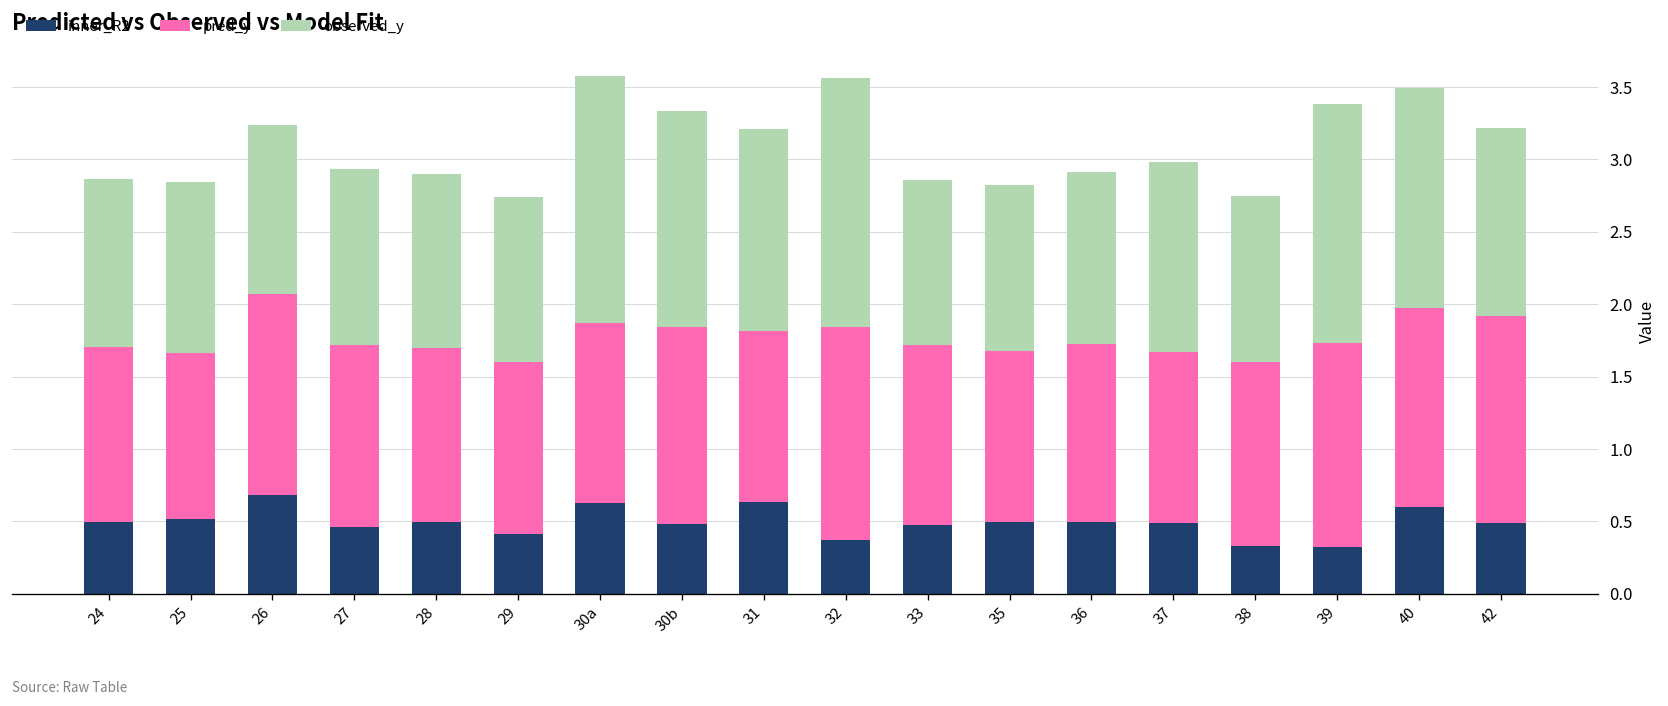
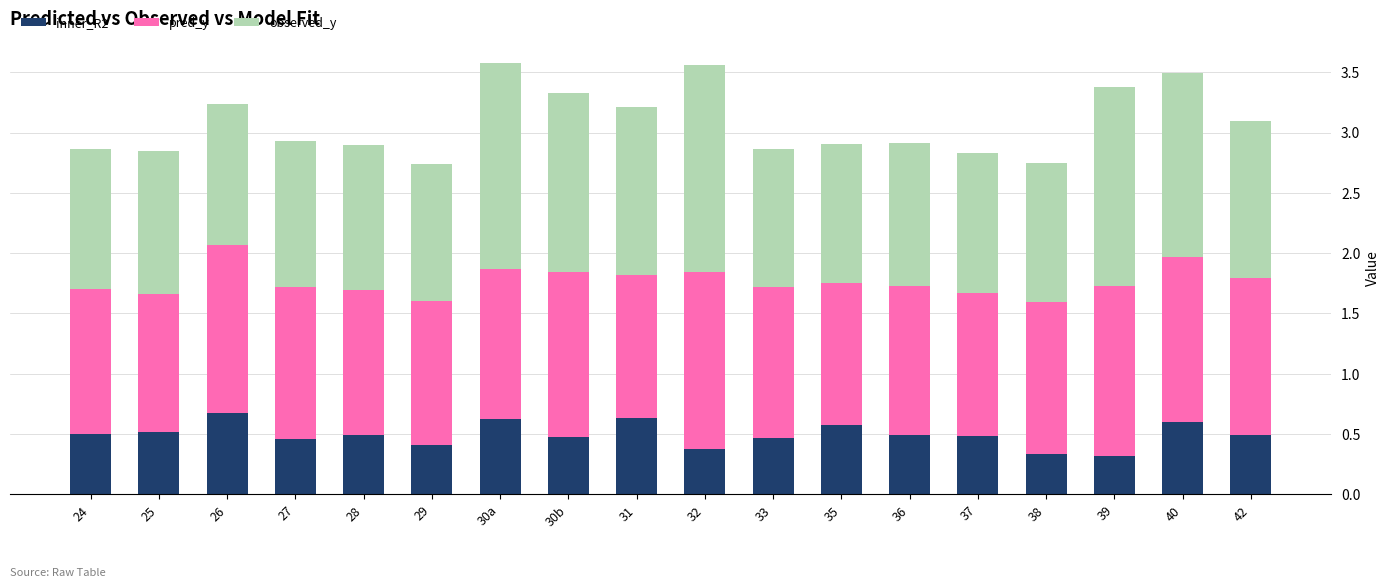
inner_R2, 35: 0.50 -> 0.57
observed_y, 37: 1.31 -> 1.16
pred_y, 42: 1.43 -> 1.31
